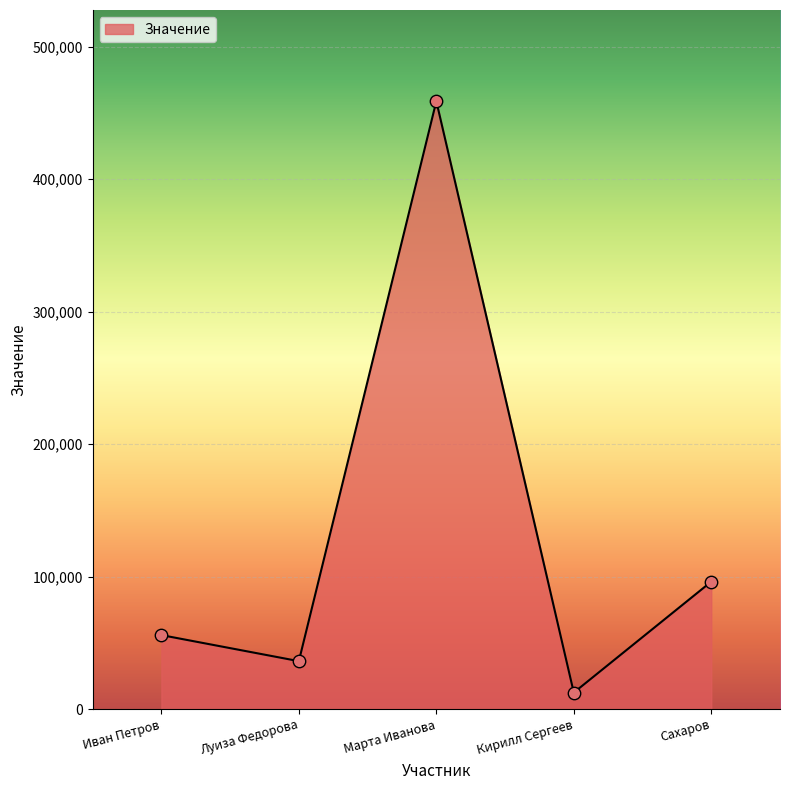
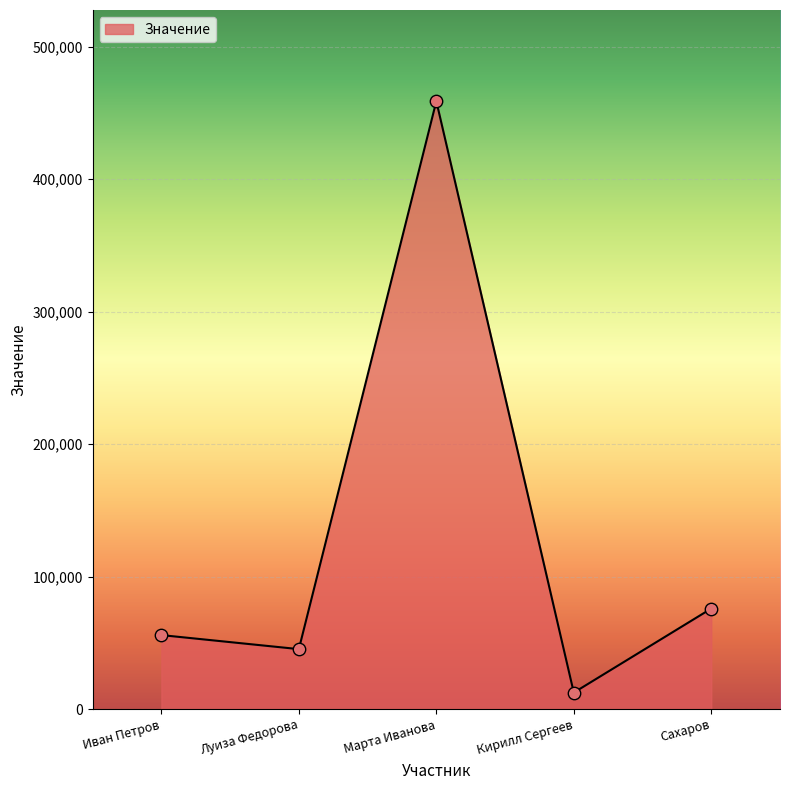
Луиза Федорова: 36,000 -> 45,000
Сахаров: 96,000 -> 76,000
